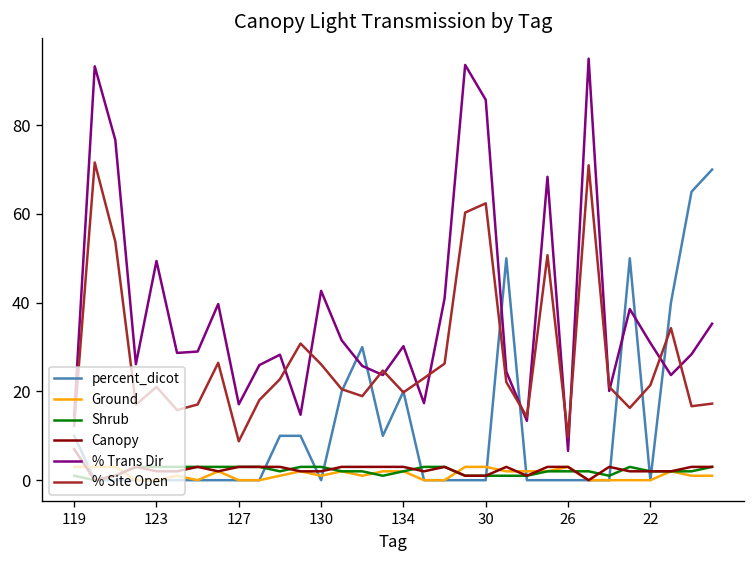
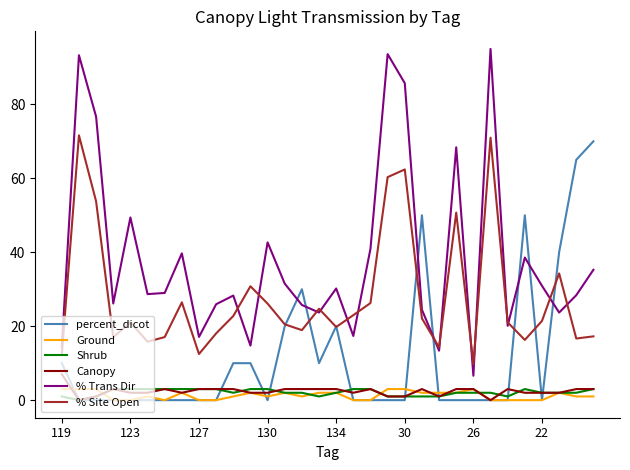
% Site Open, 127: 9 -> 12
